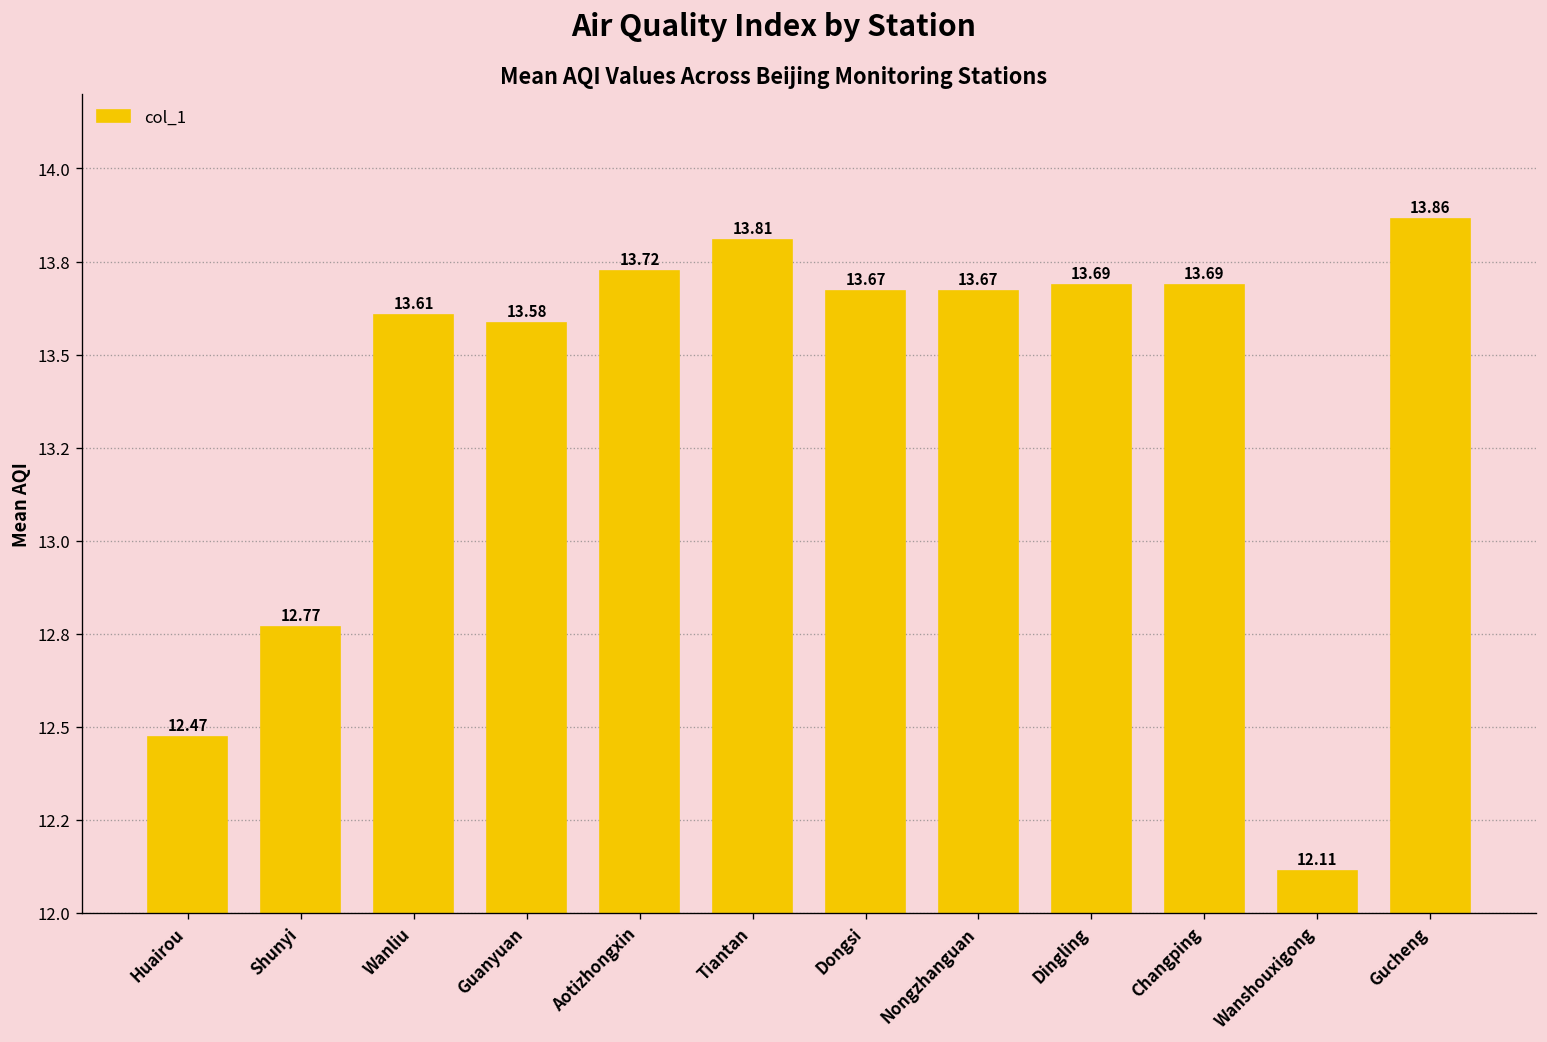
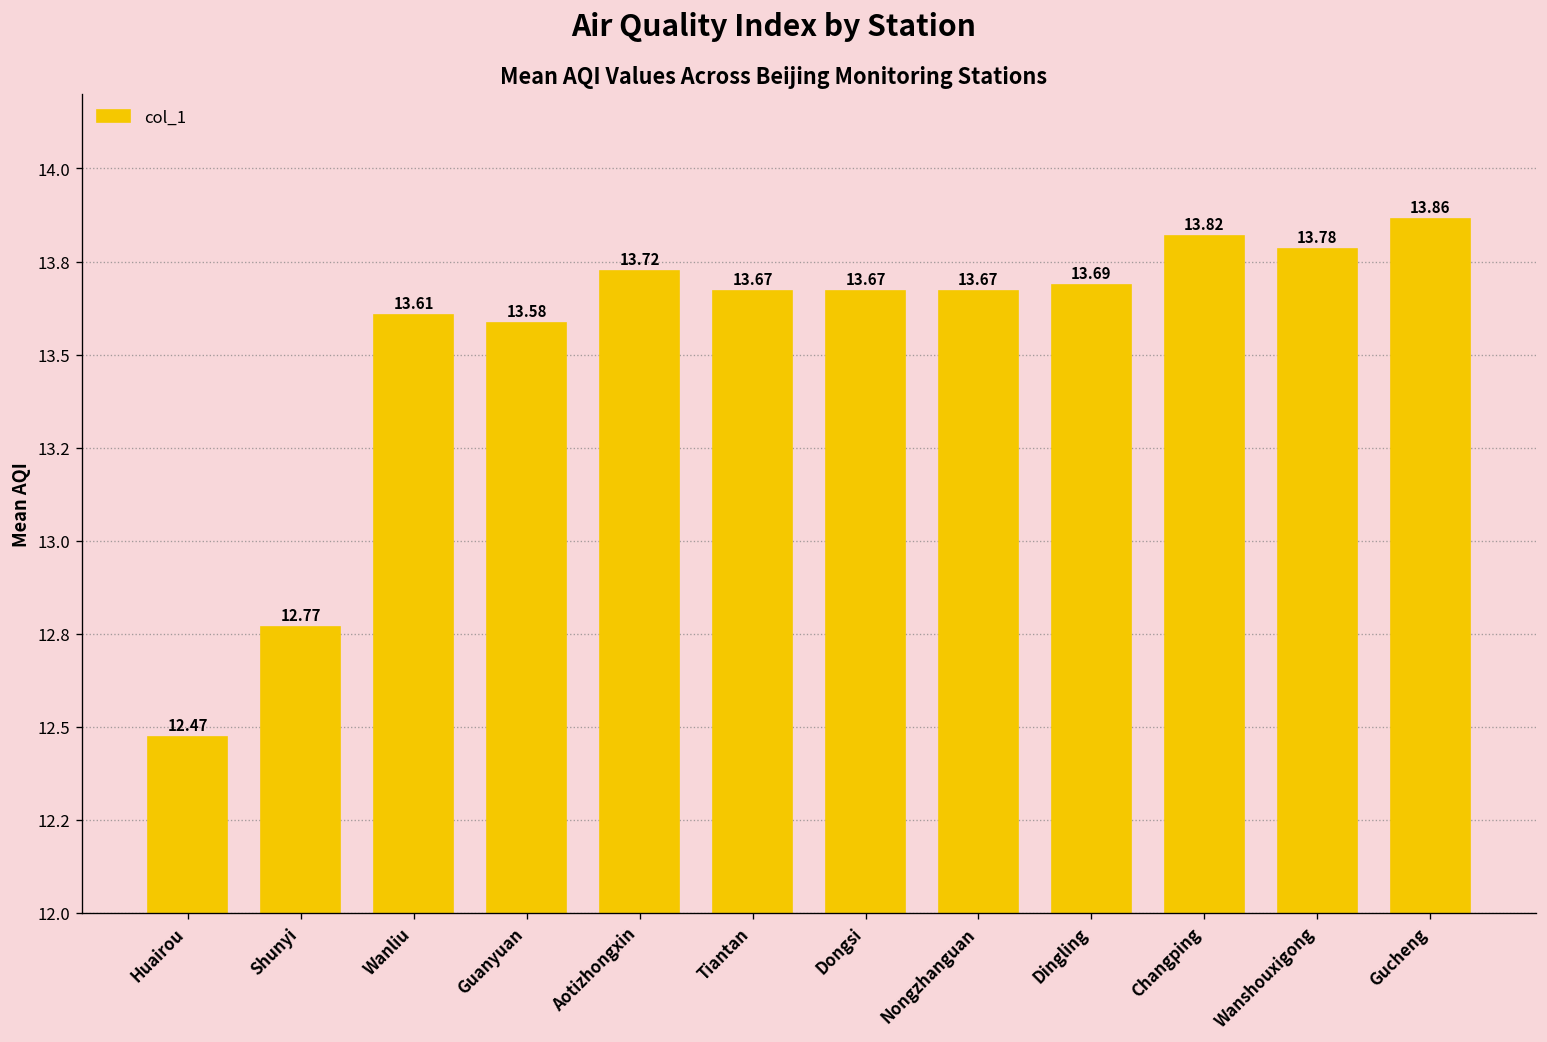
Tiantan: 13.81 -> 13.67
Changping: 13.69 -> 13.82
Wanshouxigong: 12.11 -> 13.78
